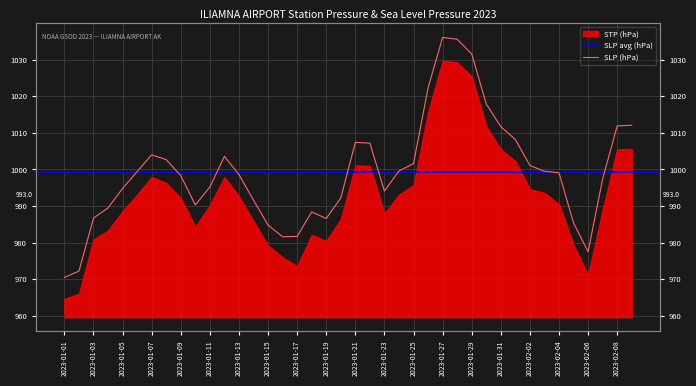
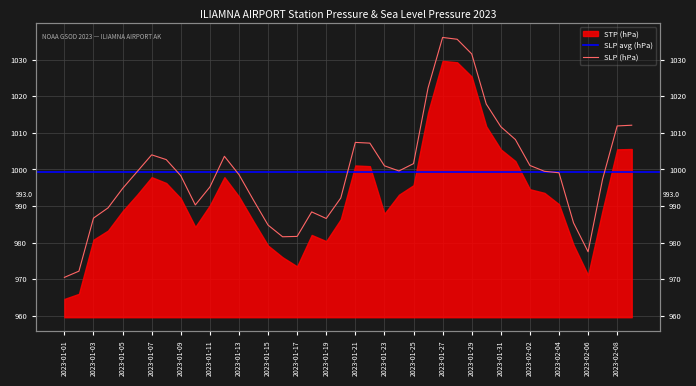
SLP (hPa), 2023-01-23: 994 -> 1001
